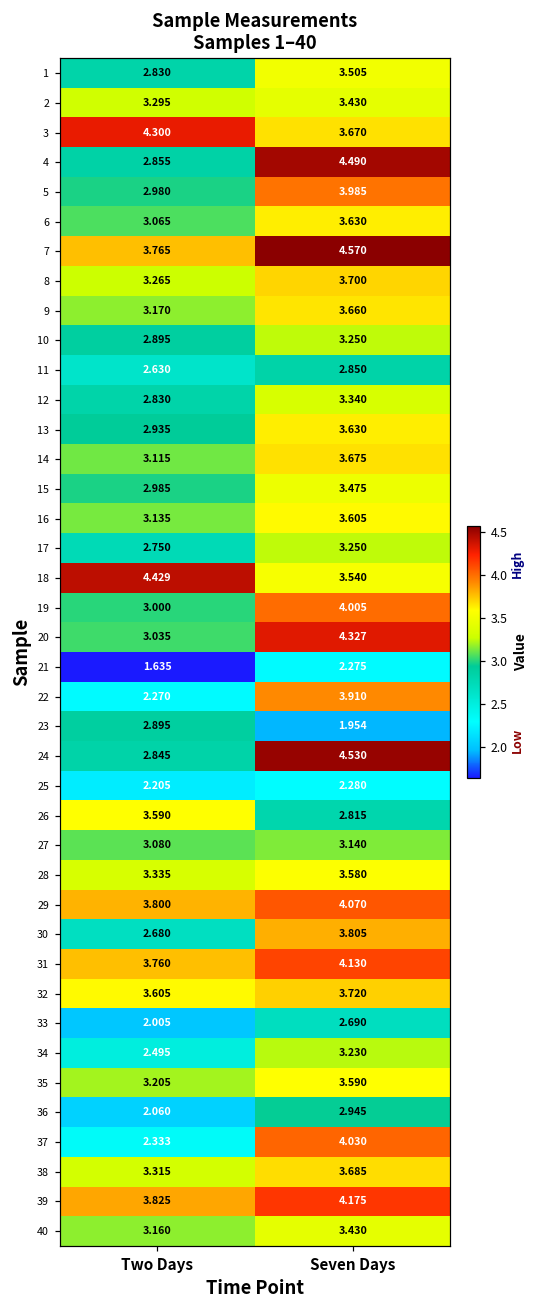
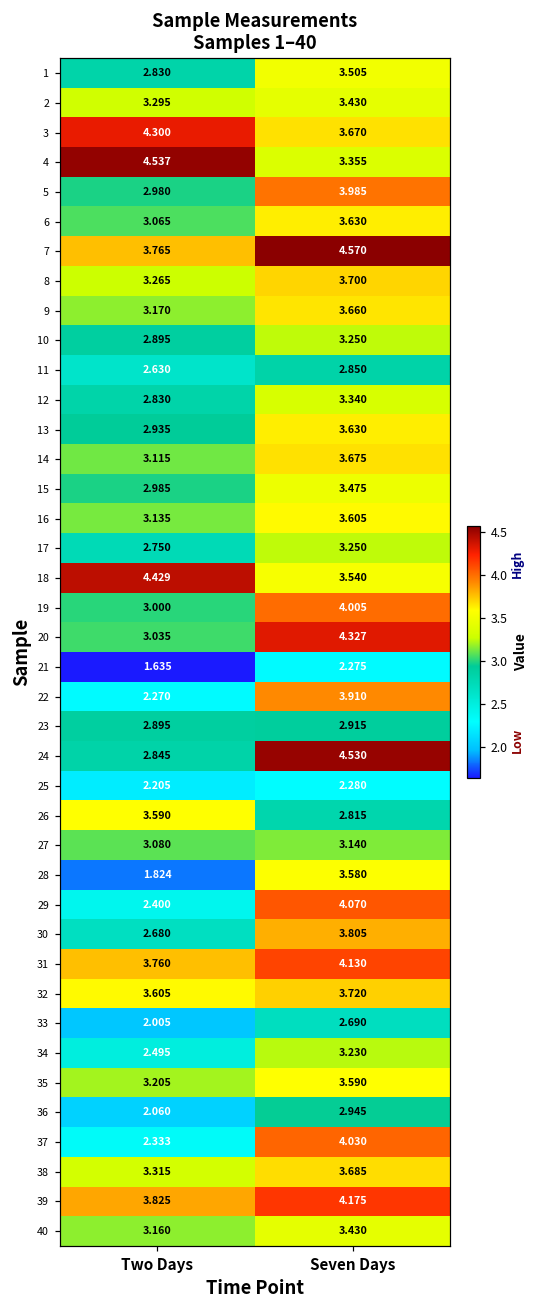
4, Two Days: 2.855 -> 4.537
4, Seven Days: 4.490 -> 3.355
23, Seven Days: 1.954 -> 2.915
28, Two Days: 3.335 -> 1.824
29, Two Days: 3.800 -> 2.400
